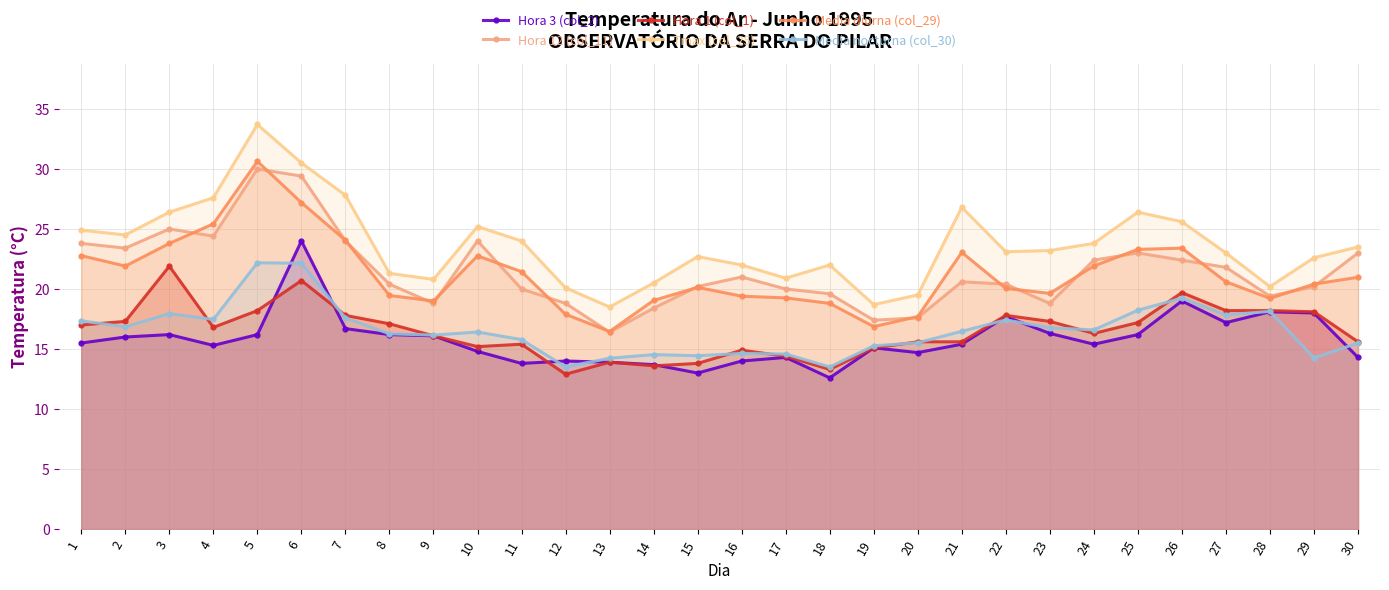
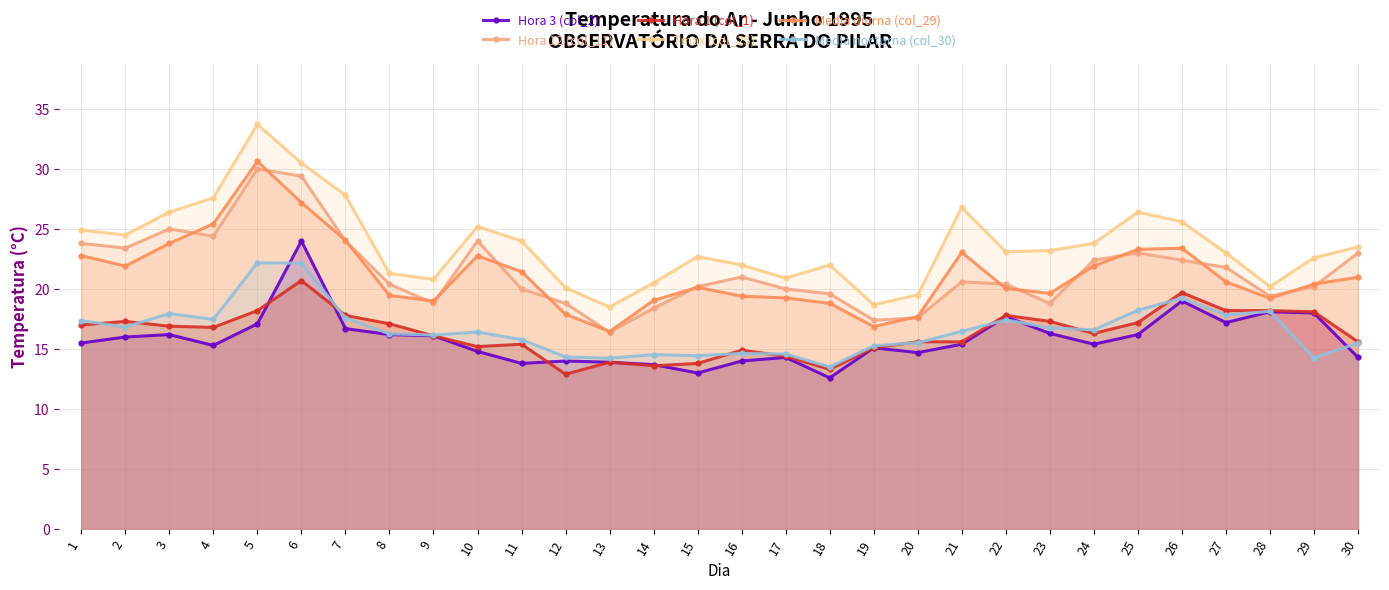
Hora 1 (col_1), 3: 21.9 -> 16.9
Hora 3 (col_2), 5: 16.2 -> 17.1
Media nocturna (col_30), 12: 13.5 -> 14.3
